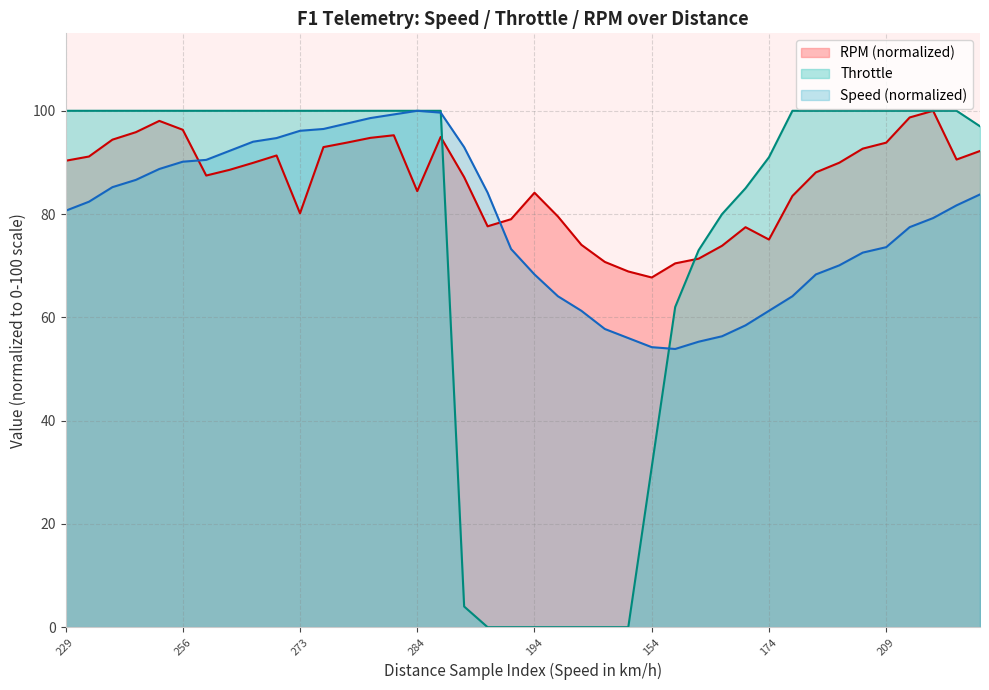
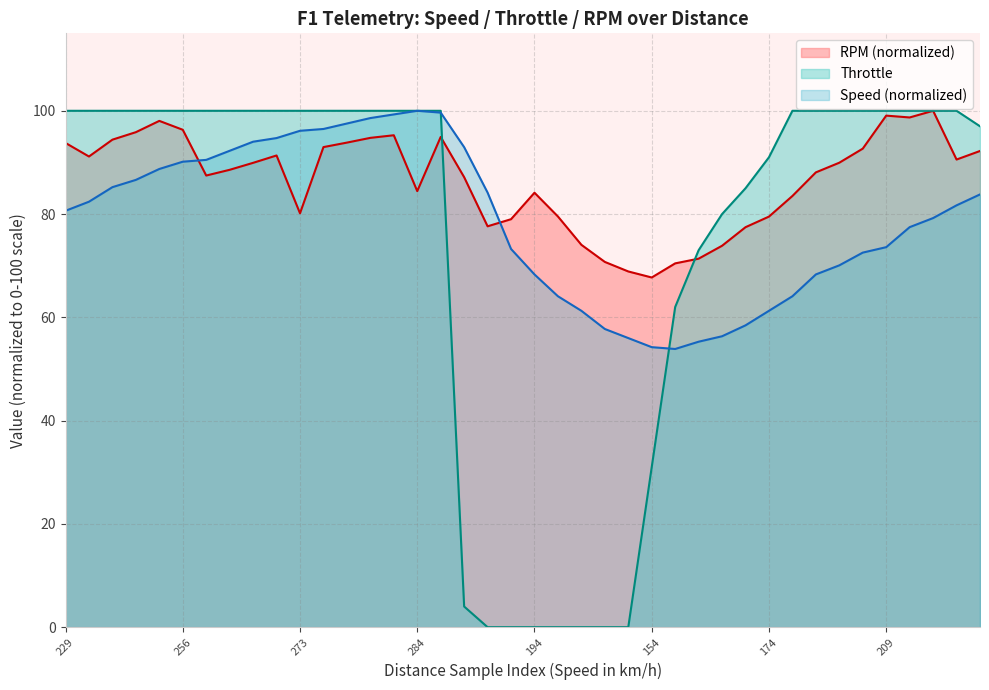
RPM (normalized), 229: 90 -> 94
RPM (normalized), 174: 75 -> 80
RPM (normalized), 209: 94 -> 99
